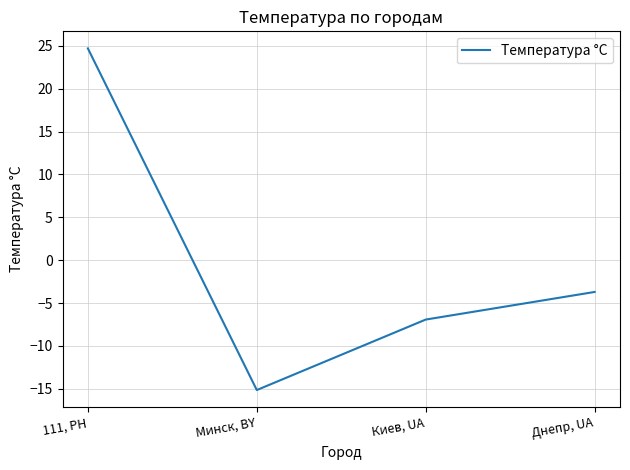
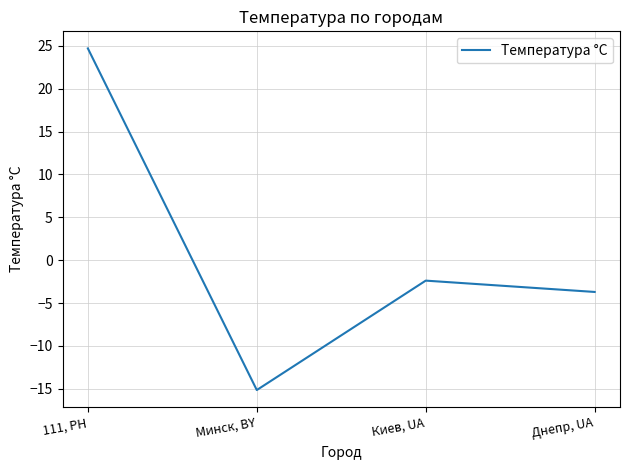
Киев, UA: -7 -> -2
